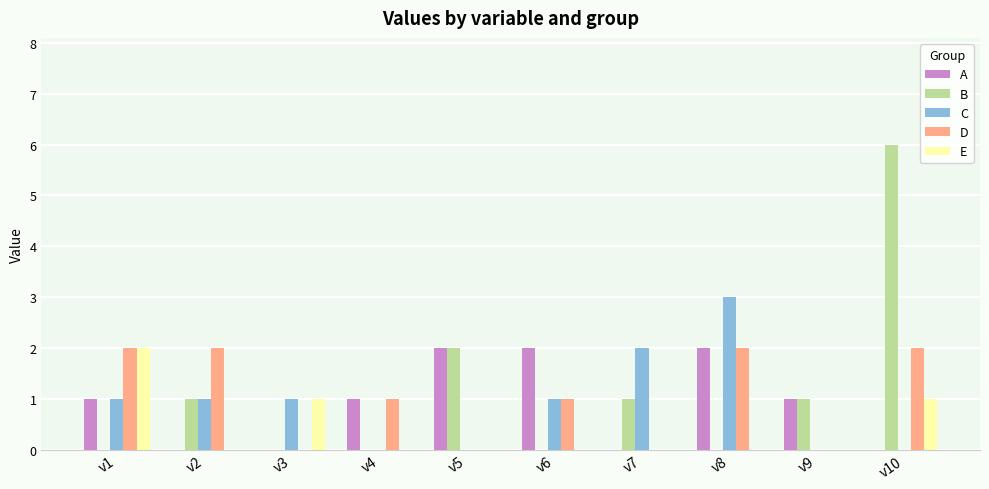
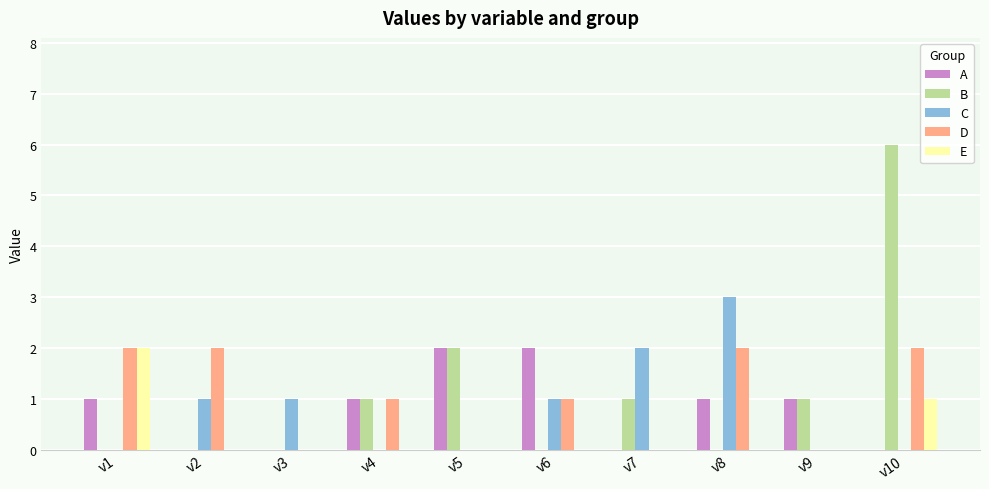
C, v1: 1 -> 0
B, v2: 1 -> 0
E, v3: 1 -> 0
B, v4: 0 -> 1
A, v8: 2 -> 1
